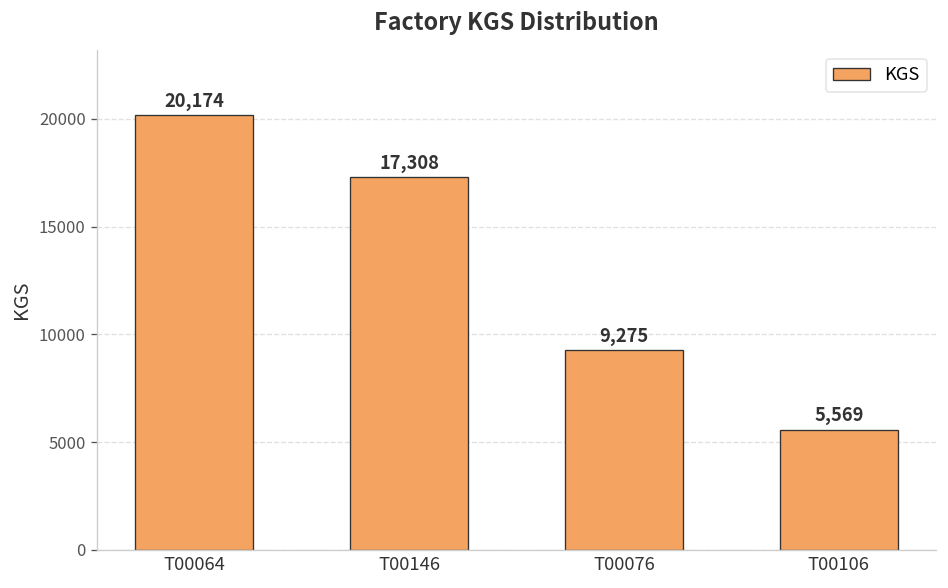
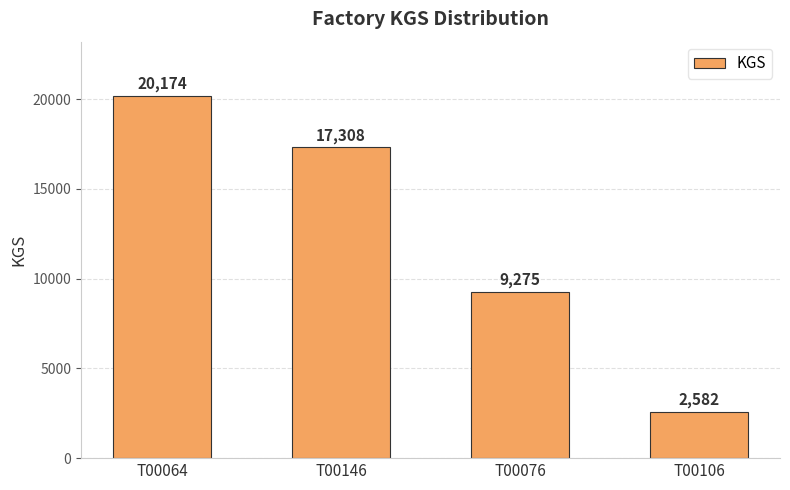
T00106: 5,569 -> 2,582
